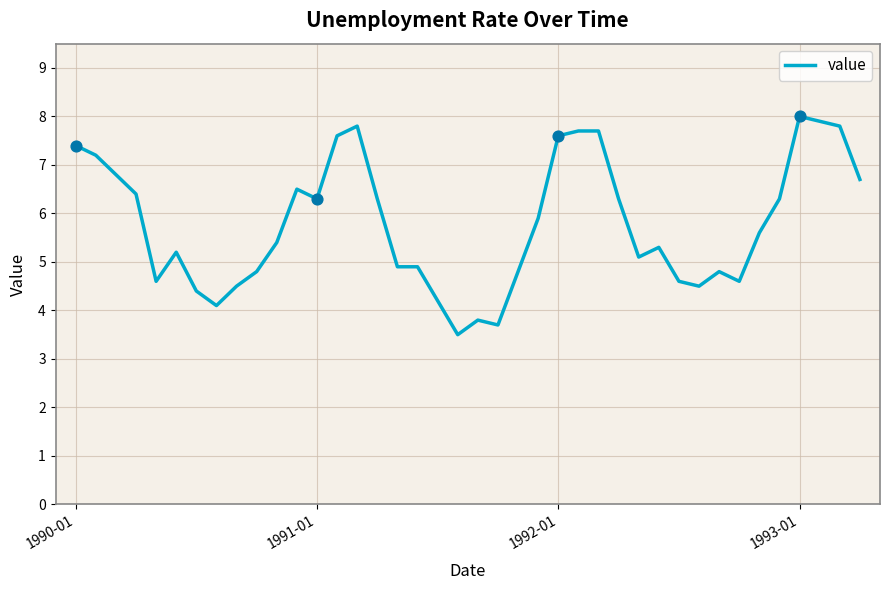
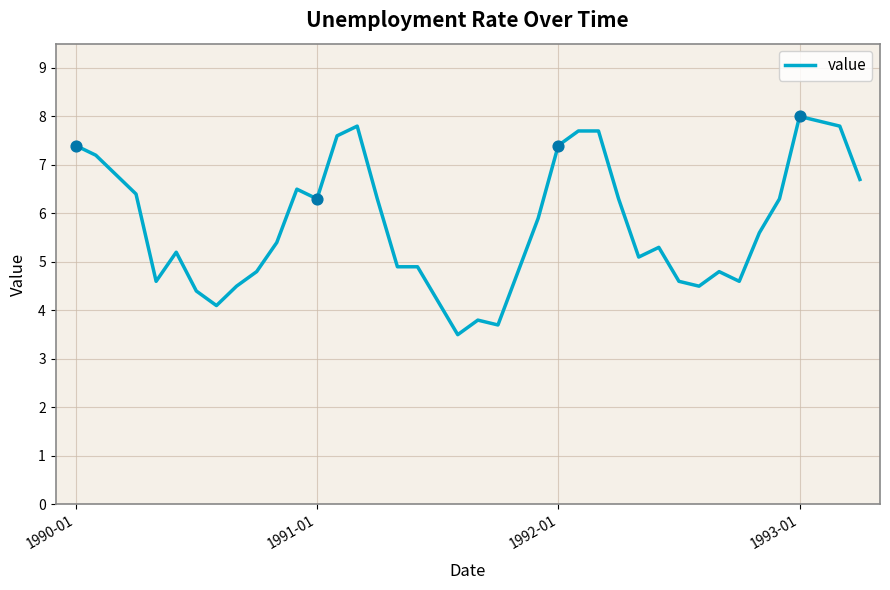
value, 1992-01: 7.6 -> 7.4
